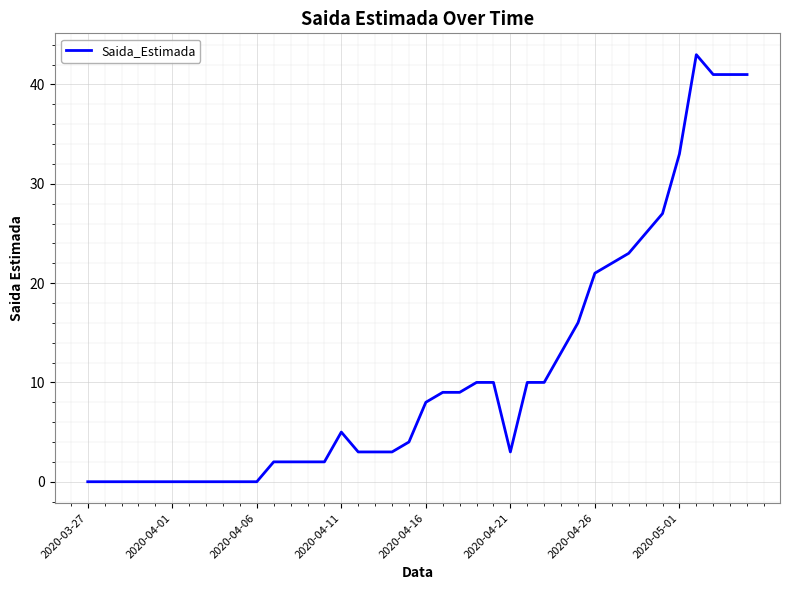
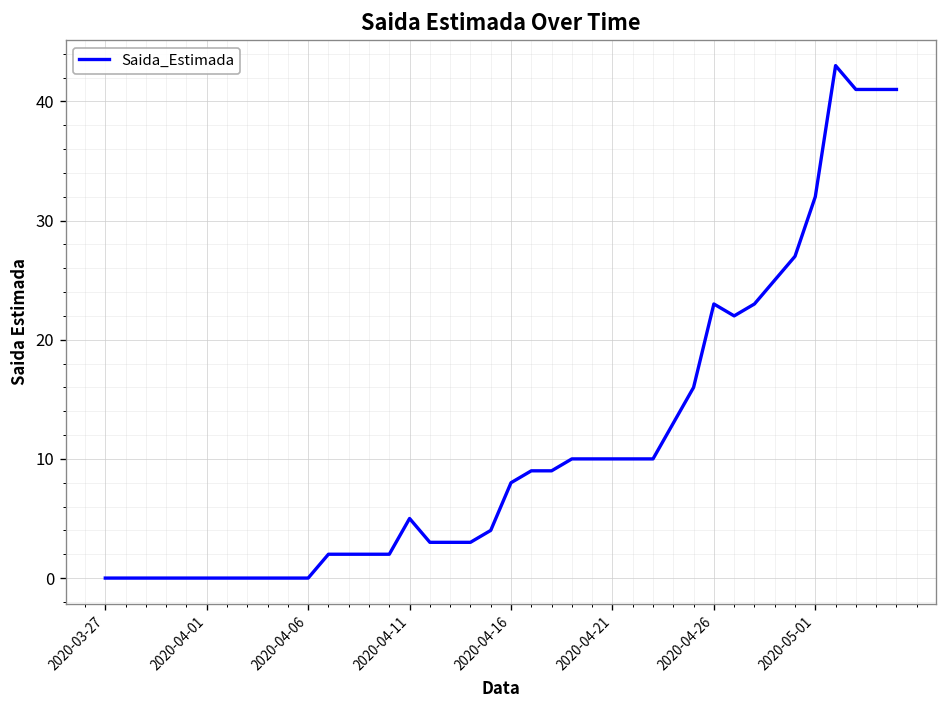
2020-04-21: 3 -> 10
2020-04-26: 21 -> 23
2020-05-01: 33 -> 32
